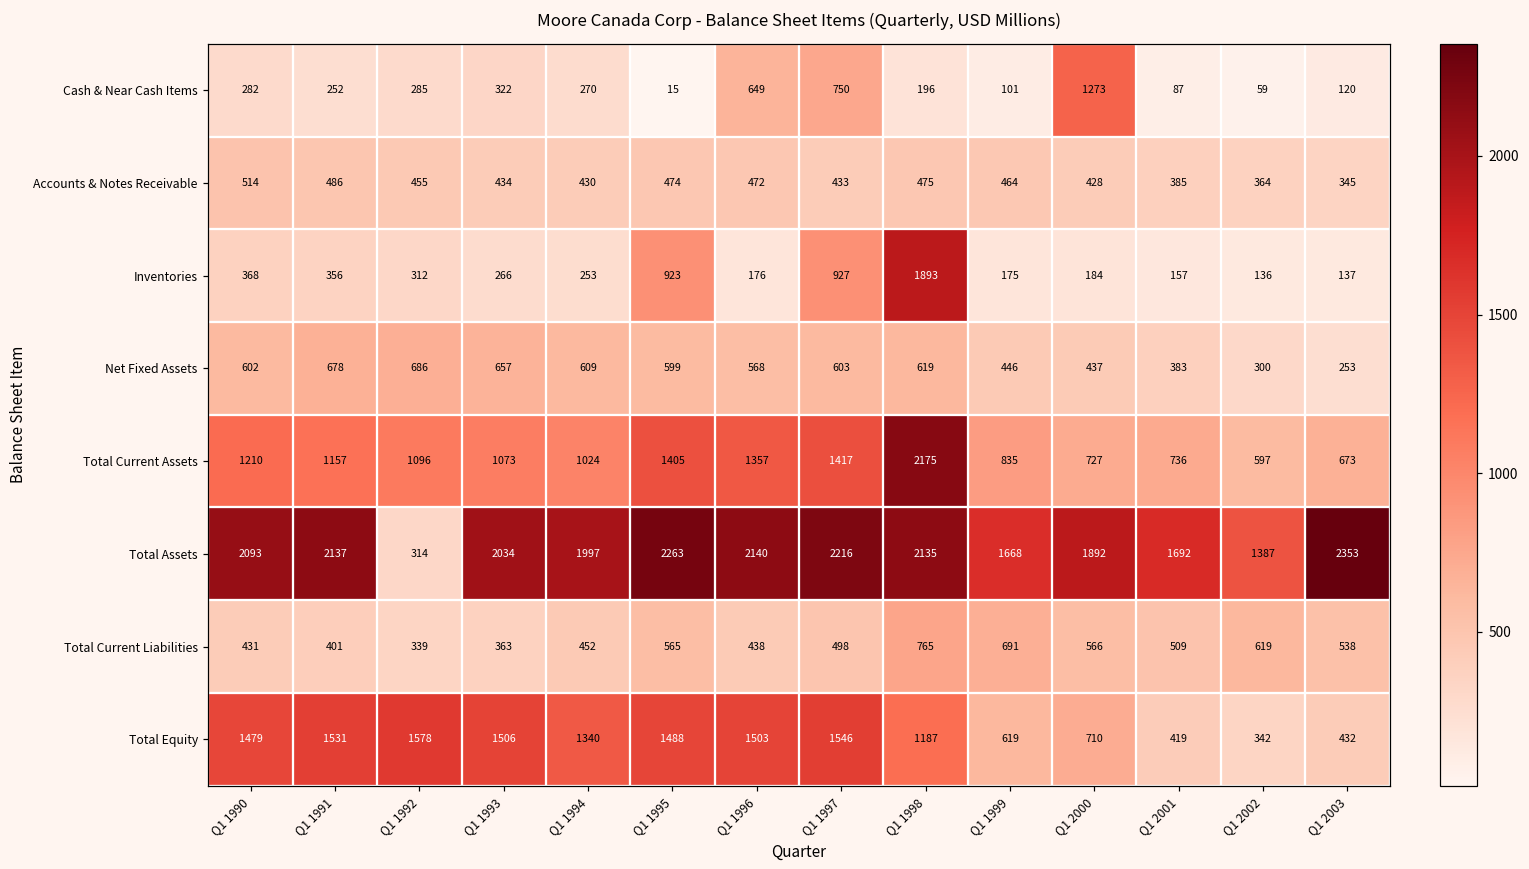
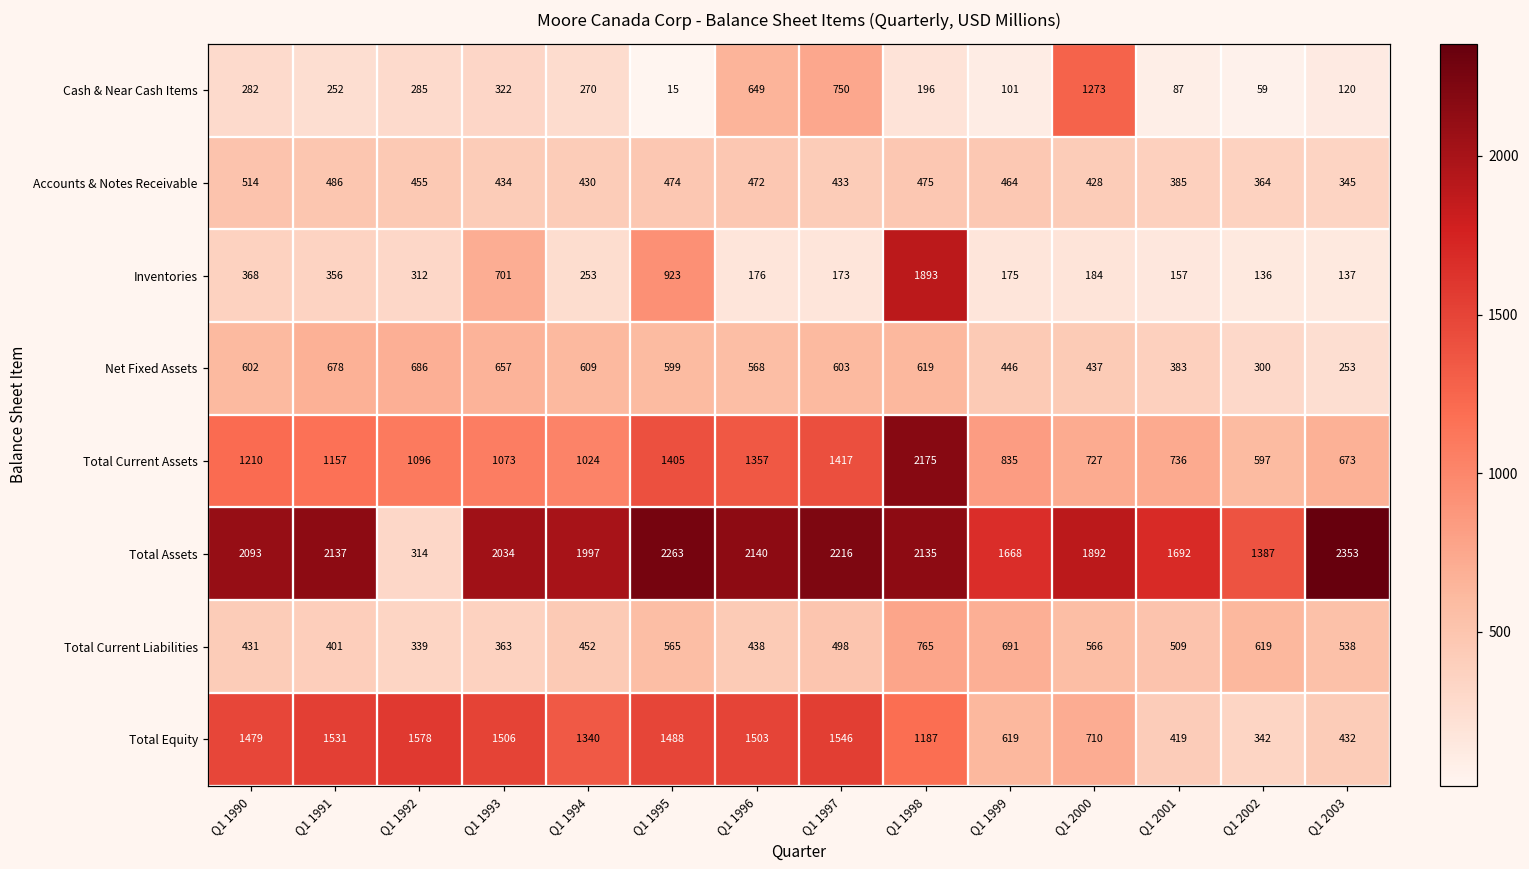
Inventories, Q1 1993: 266 -> 701
Inventories, Q1 1997: 927 -> 173
